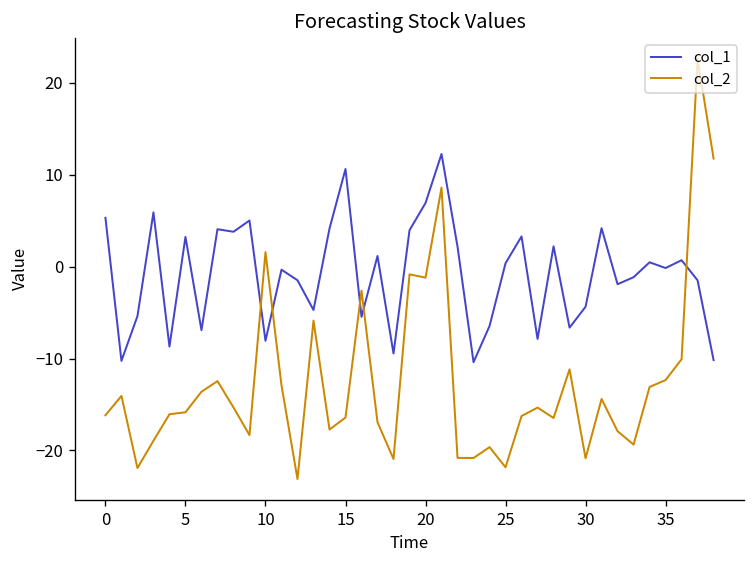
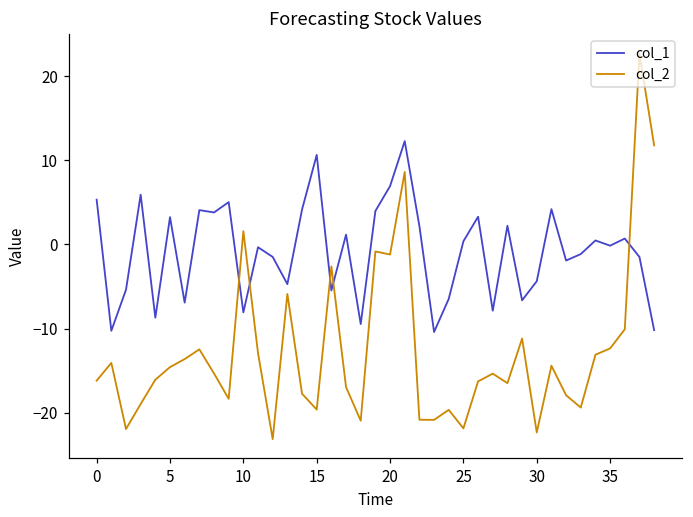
col_2, 5: -16 -> -15
col_2, 15: -16 -> -20
col_2, 30: -21 -> -22
